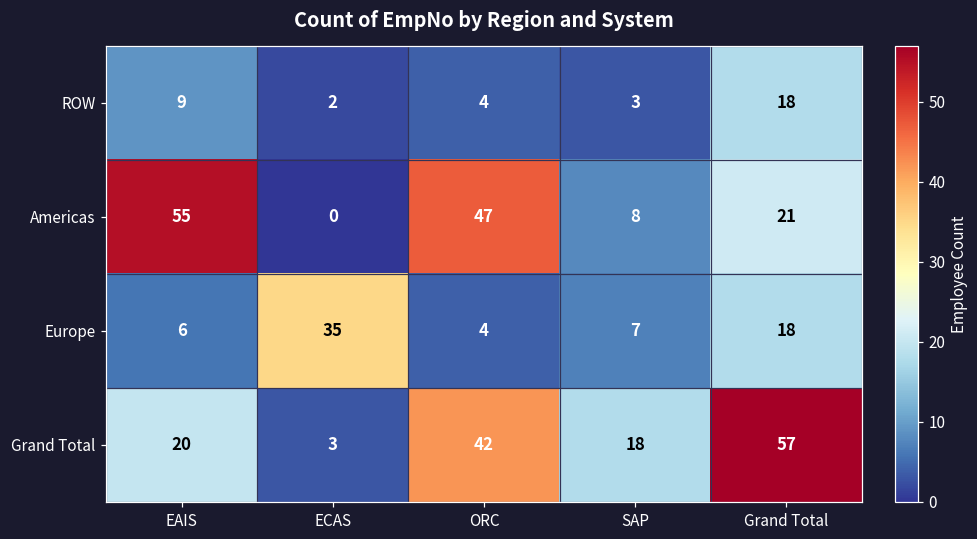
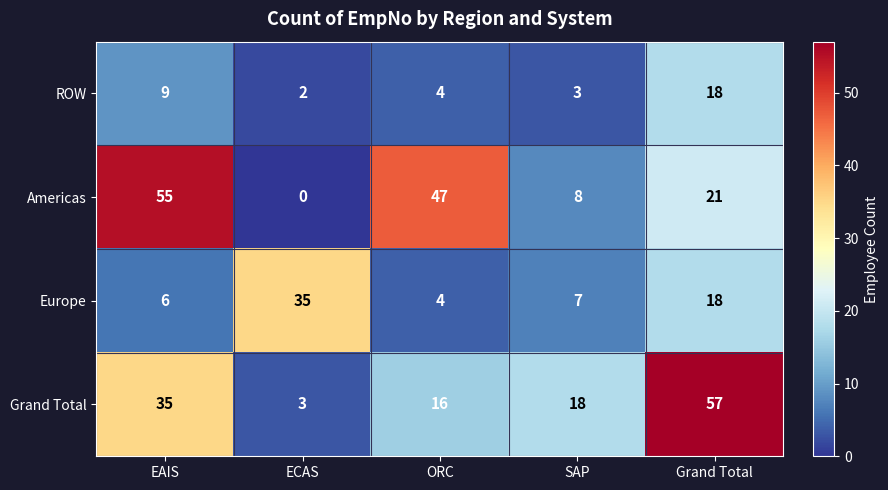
Grand Total, EAIS: 20 -> 35
Grand Total, ORC: 42 -> 16
